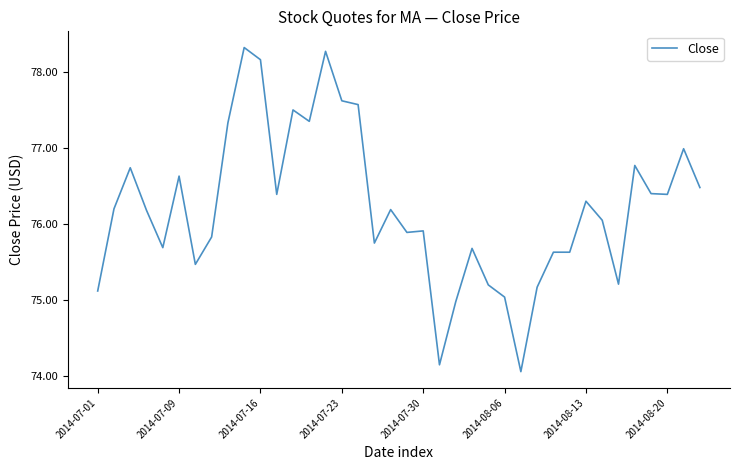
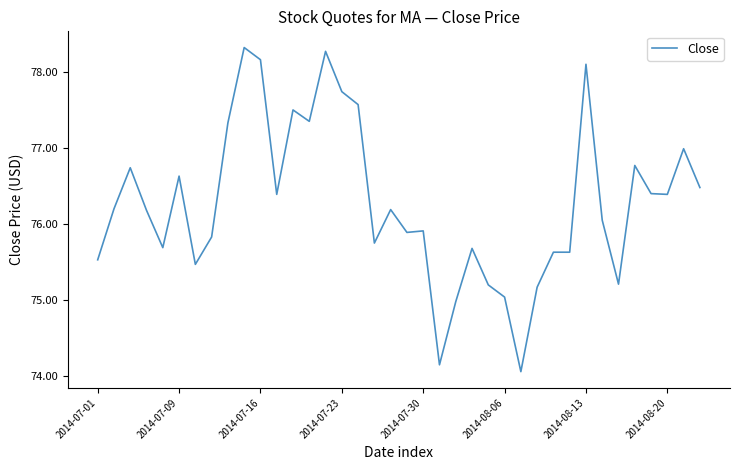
2014-07-01: 75.1 -> 75.5
2014-07-23: 77.6 -> 77.7
2014-08-13: 76.3 -> 78.1
